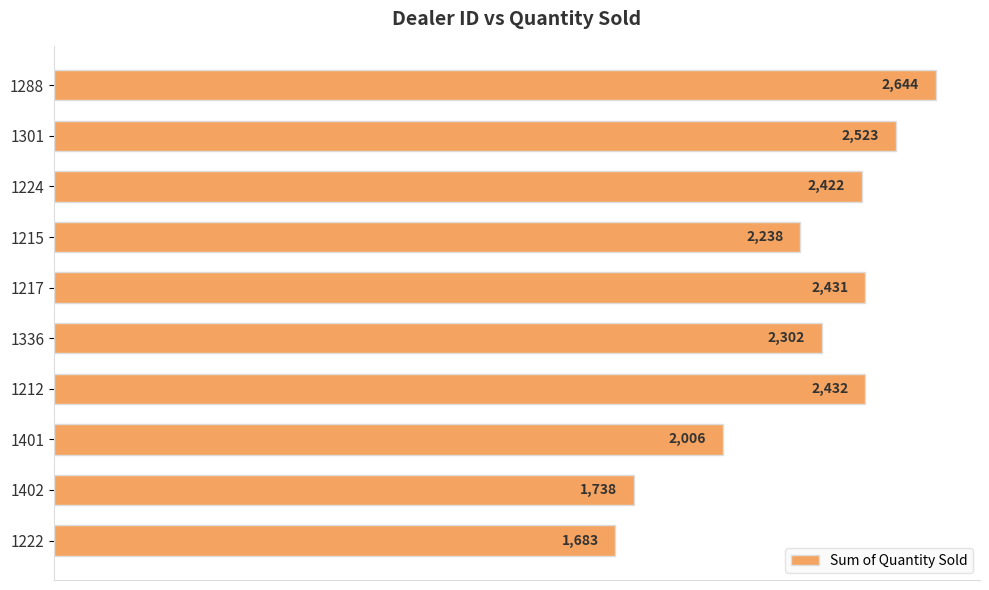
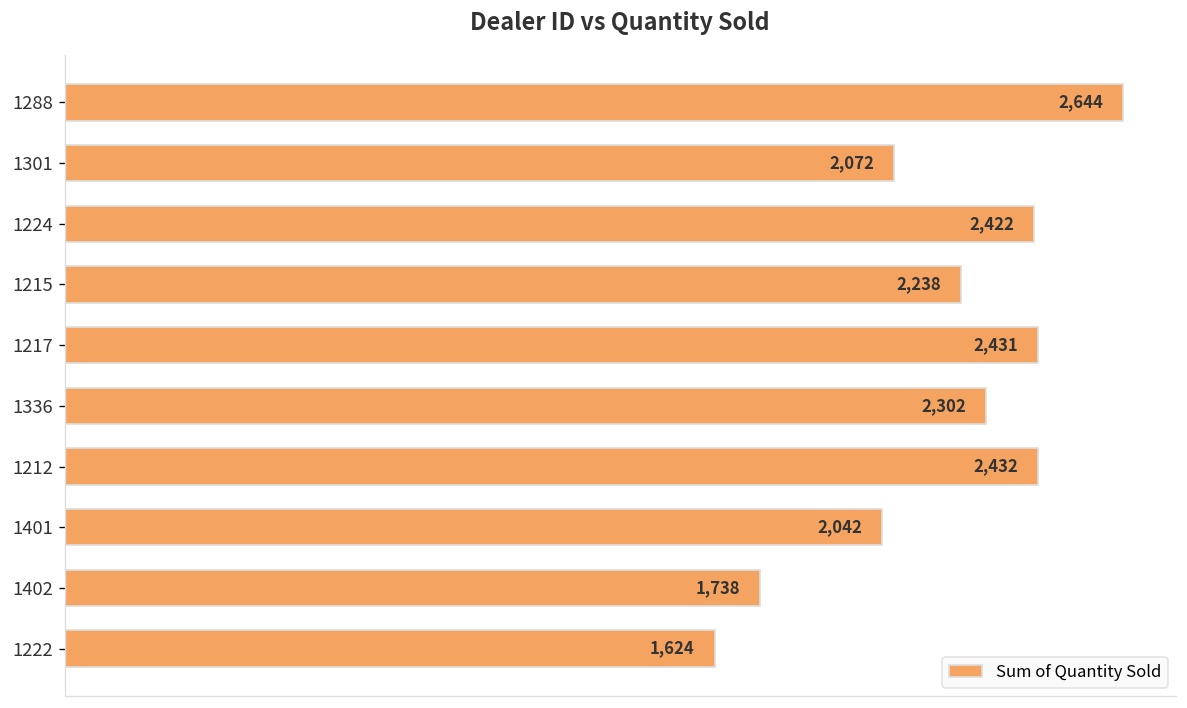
1301: 2,523 -> 2,072
1401: 2,006 -> 2,042
1222: 1,683 -> 1,624
